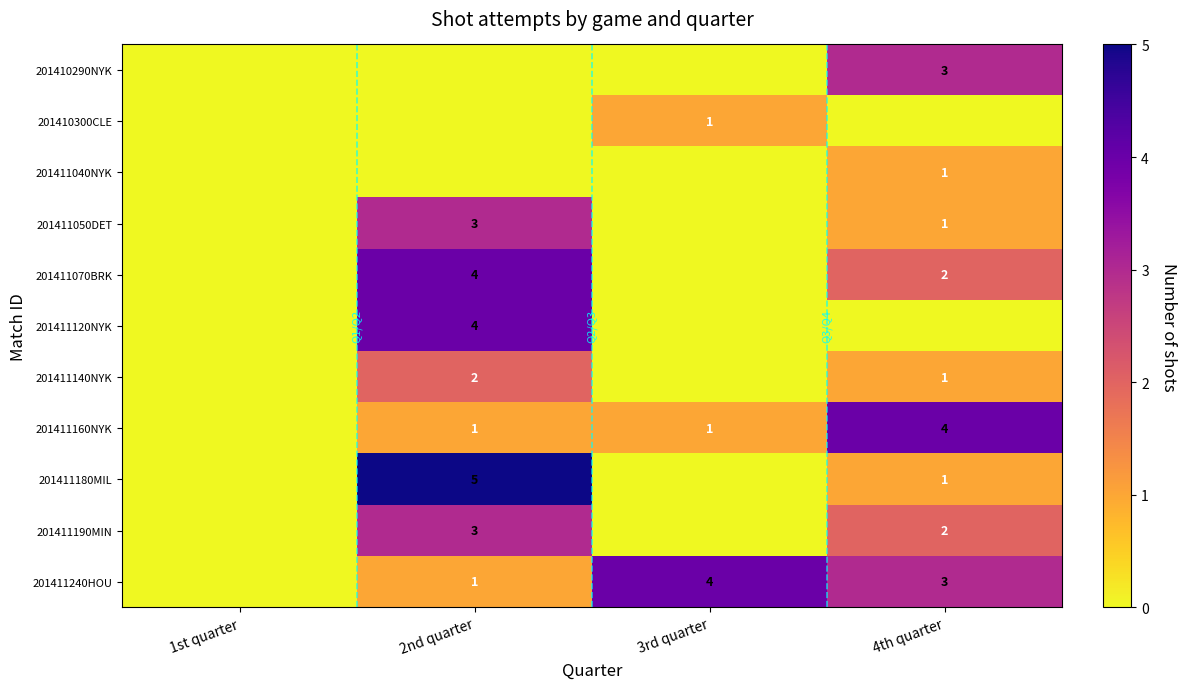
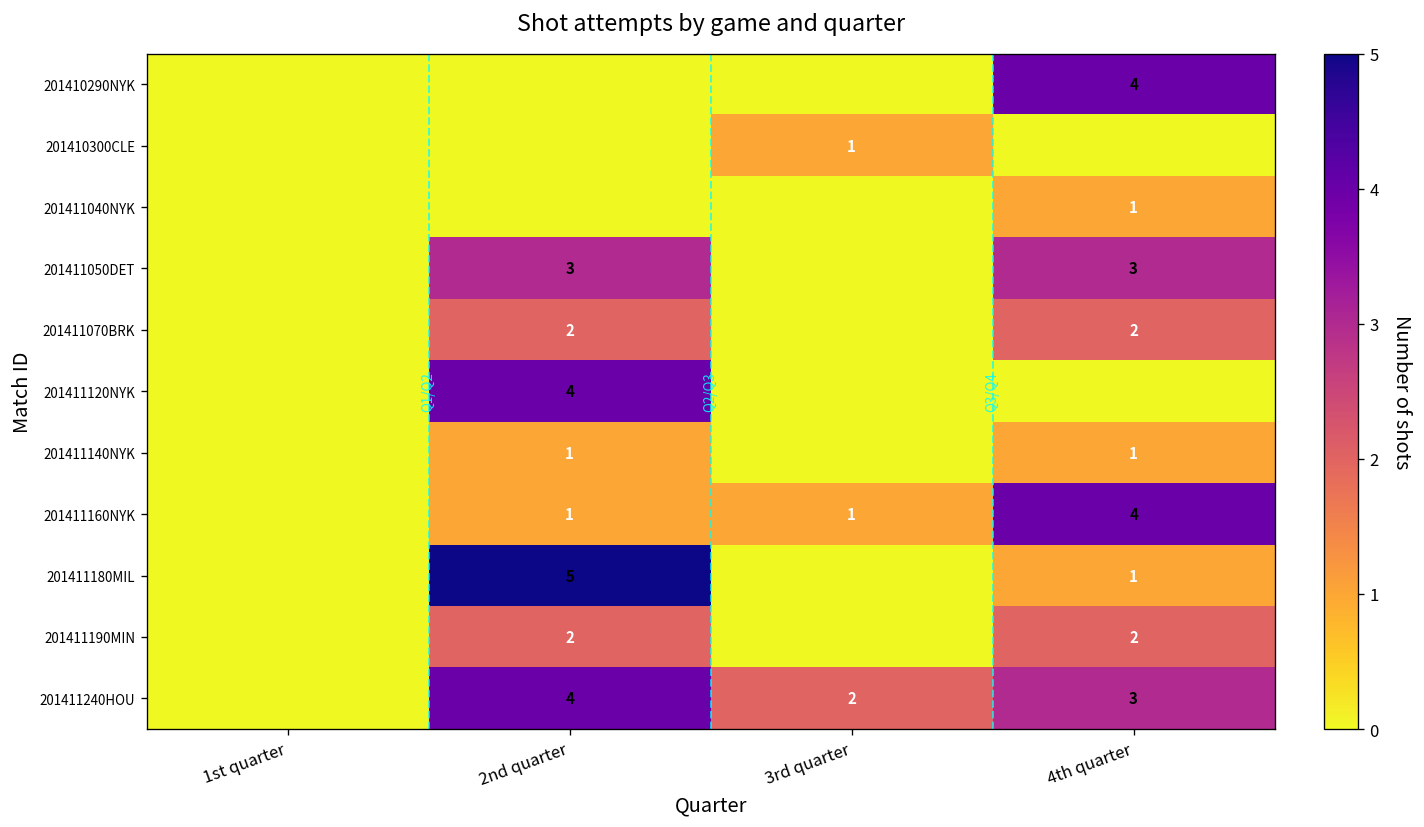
201410290NYK, 4th quarter: 3 -> 4
201411050DET, 4th quarter: 1 -> 3
201411070BRK, 2nd quarter: 4 -> 2
201411140NYK, 2nd quarter: 2 -> 1
201411190MIN, 2nd quarter: 3 -> 2
201411240HOU, 2nd quarter: 1 -> 4
201411240HOU, 3rd quarter: 4 -> 2
